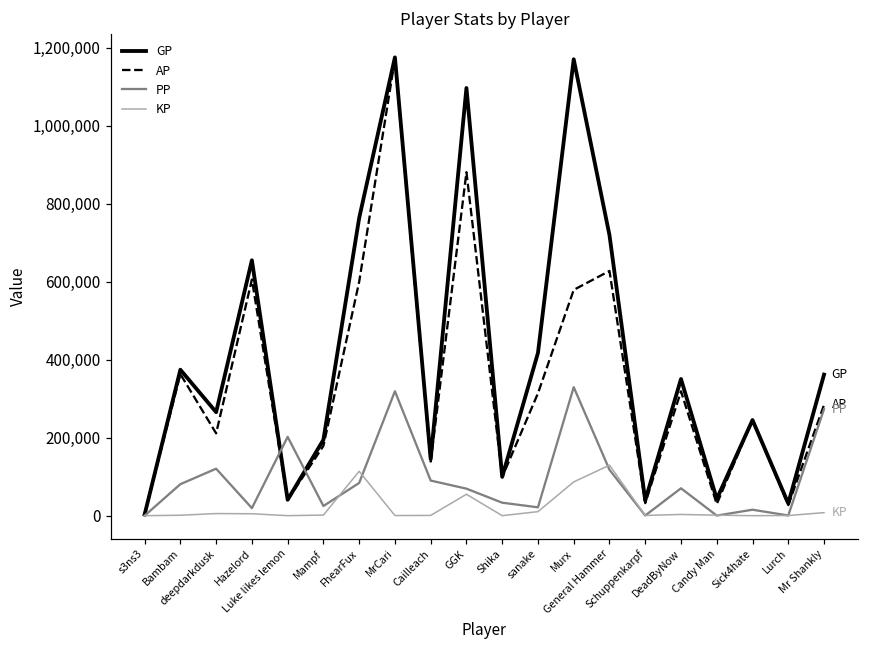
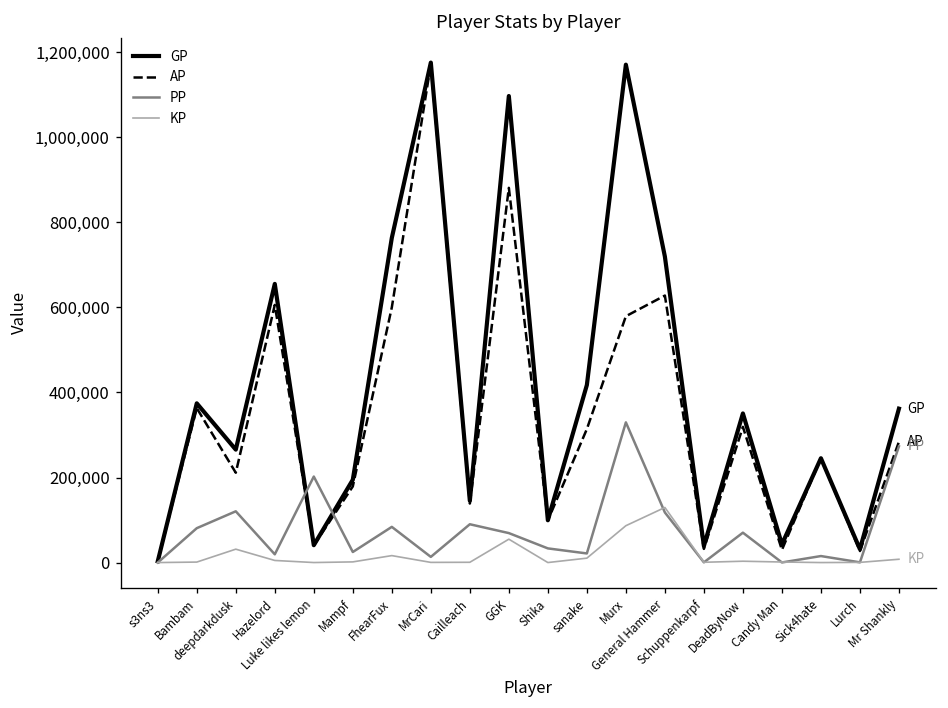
KP, deepdarkdusk: 10,000 -> 30,000
KP, FhearFux: 110,000 -> 20,000
PP, MrCari: 320,000 -> 10,000
